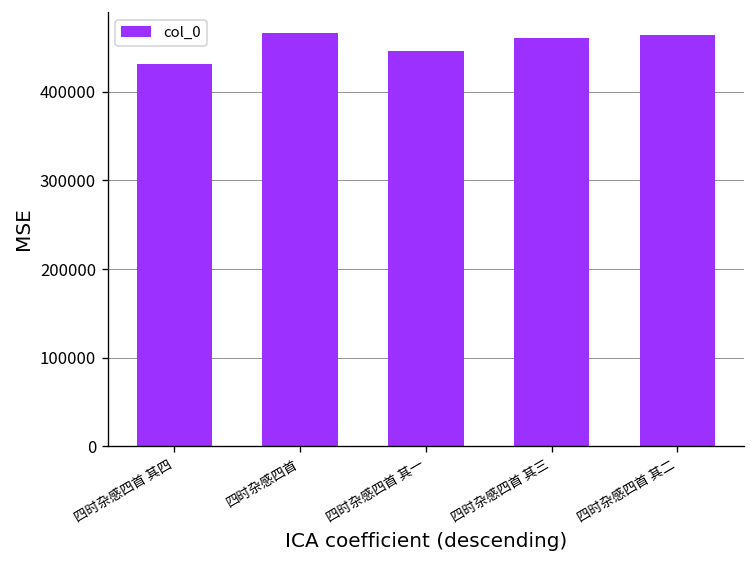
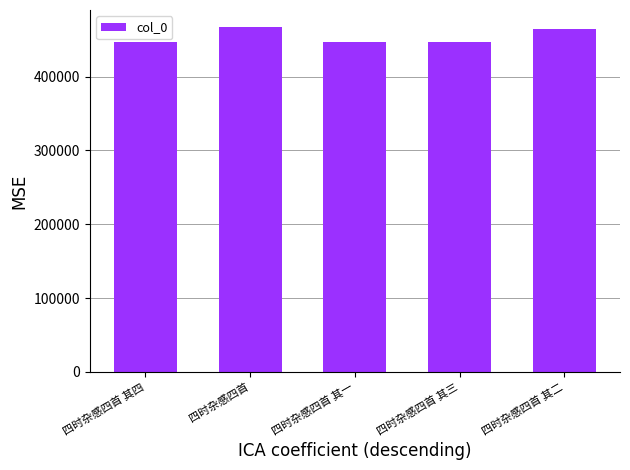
四时杂感四首 其四: 430000 -> 450000
四时杂感四首 其三: 460000 -> 450000
